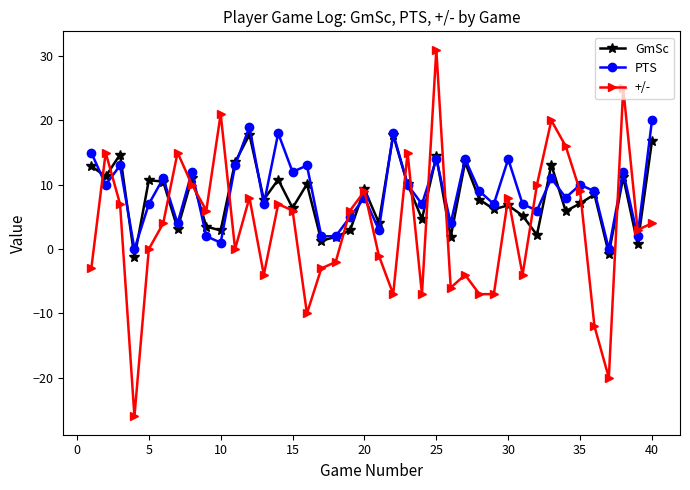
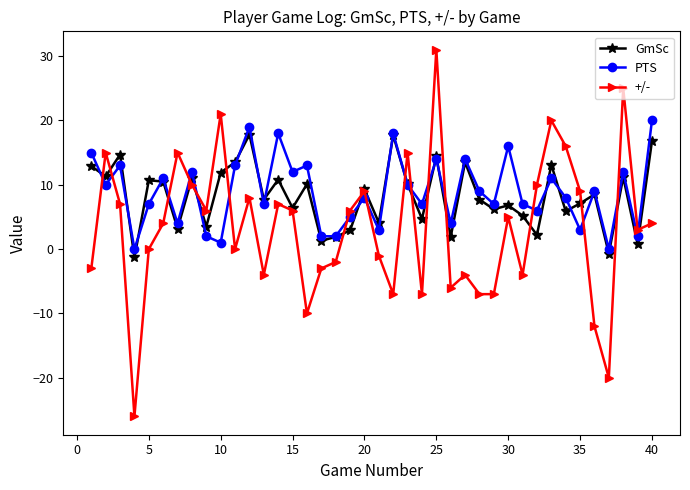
GmSc, 10: 3 -> 12
PTS, 30: 14 -> 16
+/-, 30: 8 -> 5
PTS, 35: 10 -> 3
